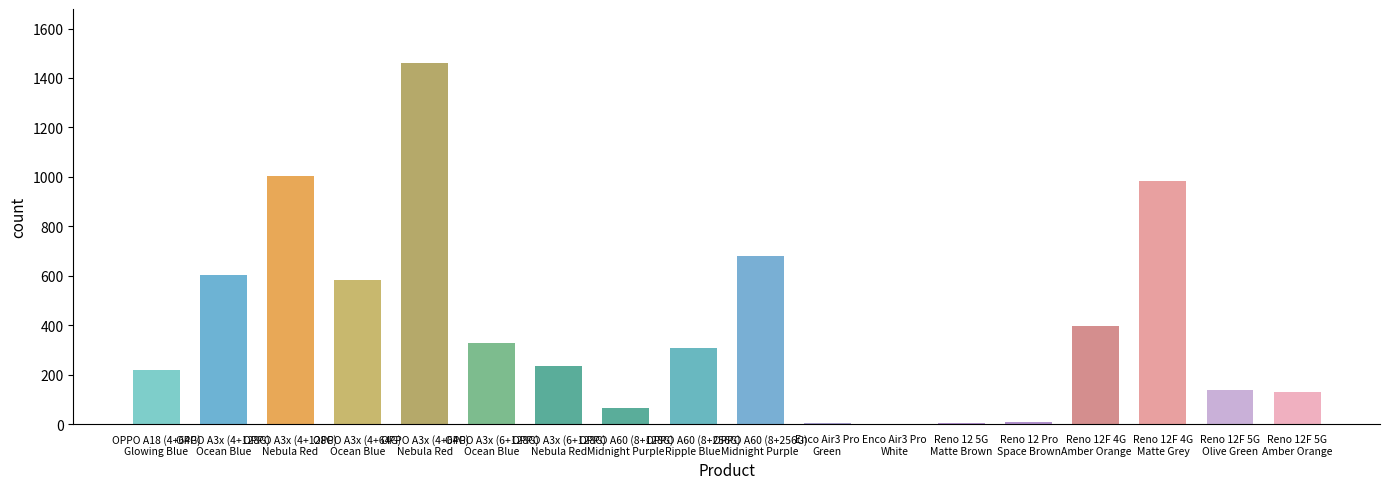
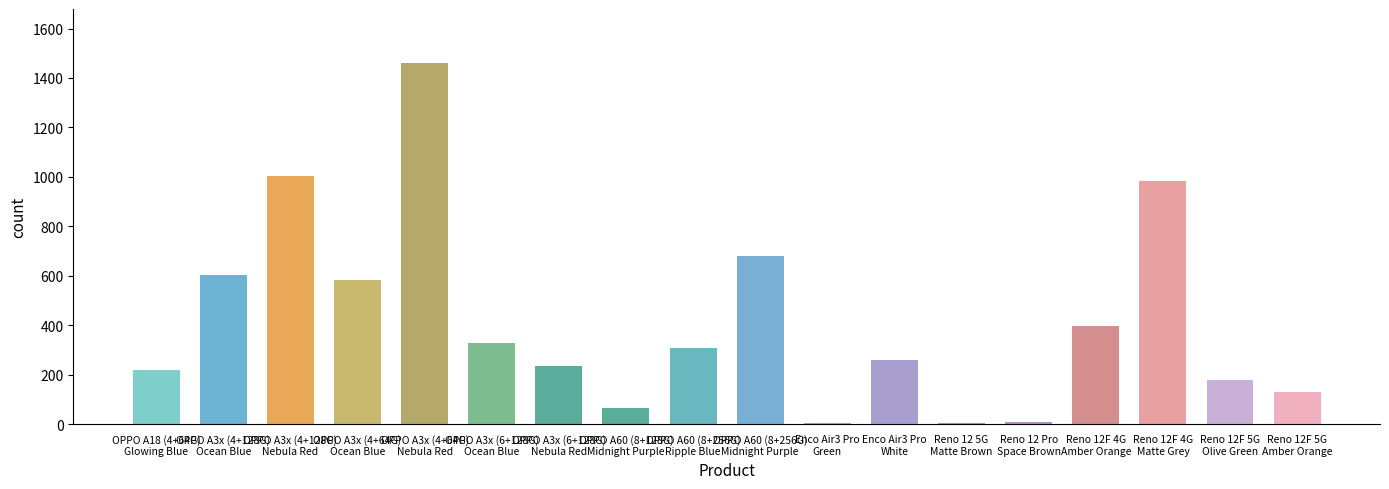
Enco Air3 Pro White: 0 -> 260
Reno 12F 5G Olive Green: 140 -> 180
